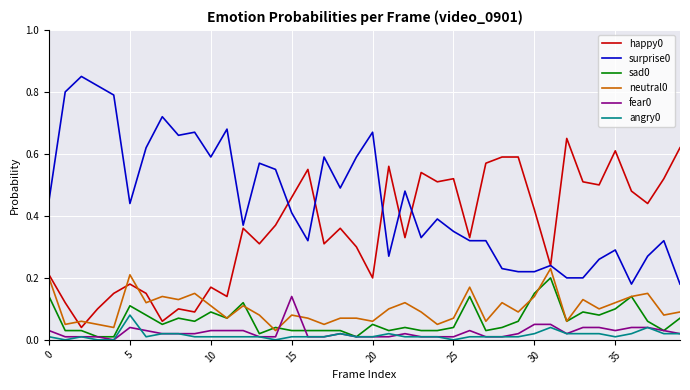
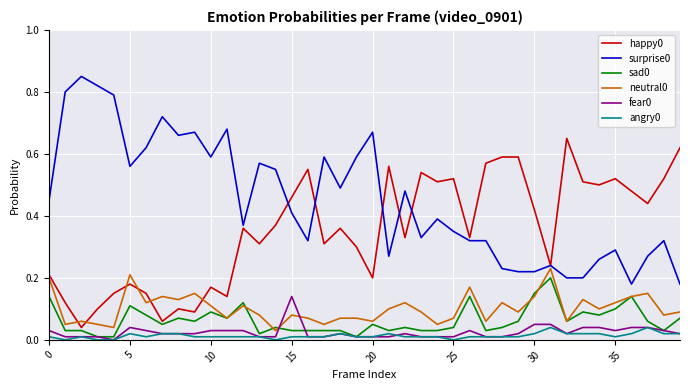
surprise0, 5: 0.44 -> 0.56
angry0, 5: 0.08 -> 0.02
happy0, 35: 0.61 -> 0.52
